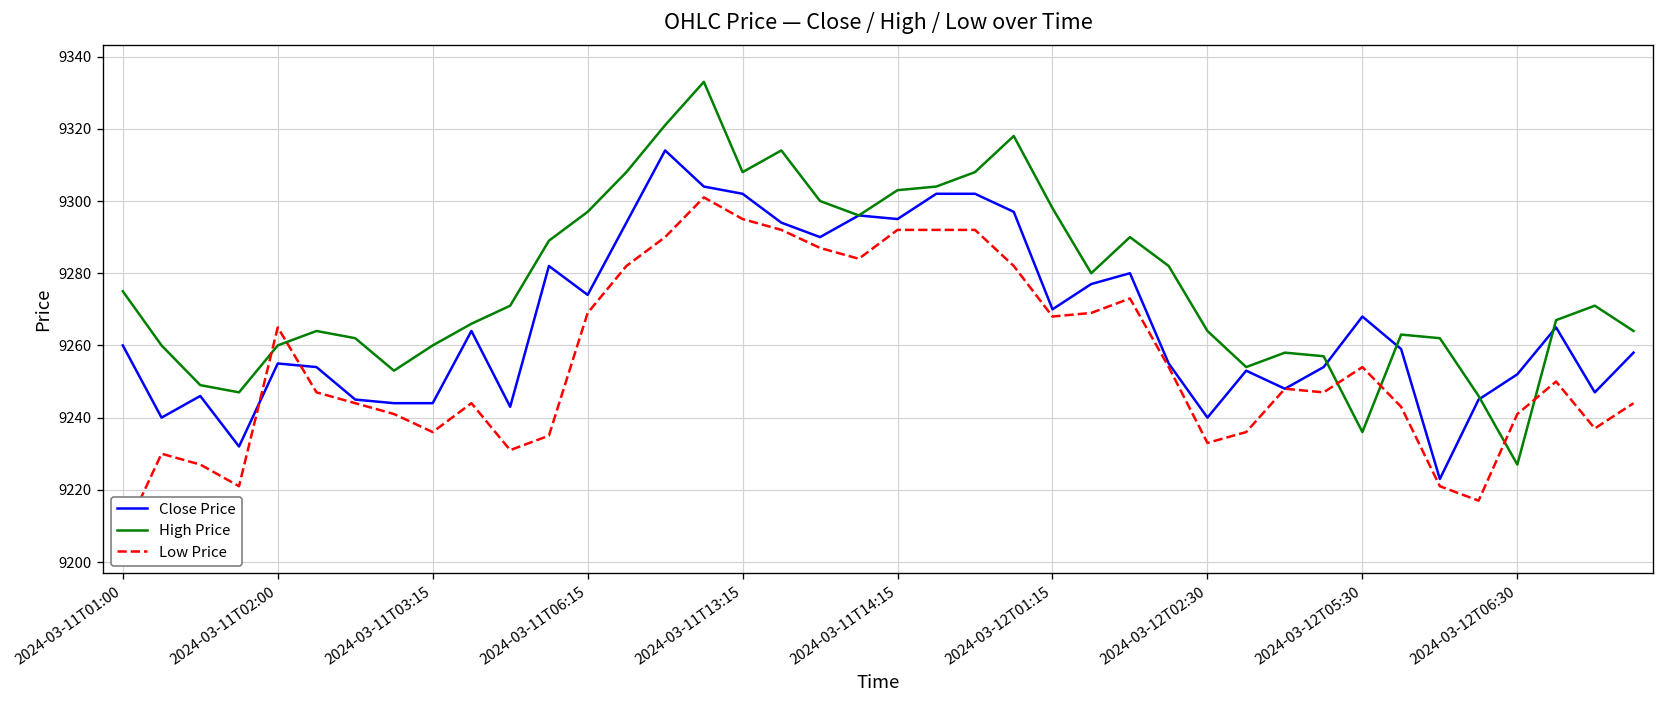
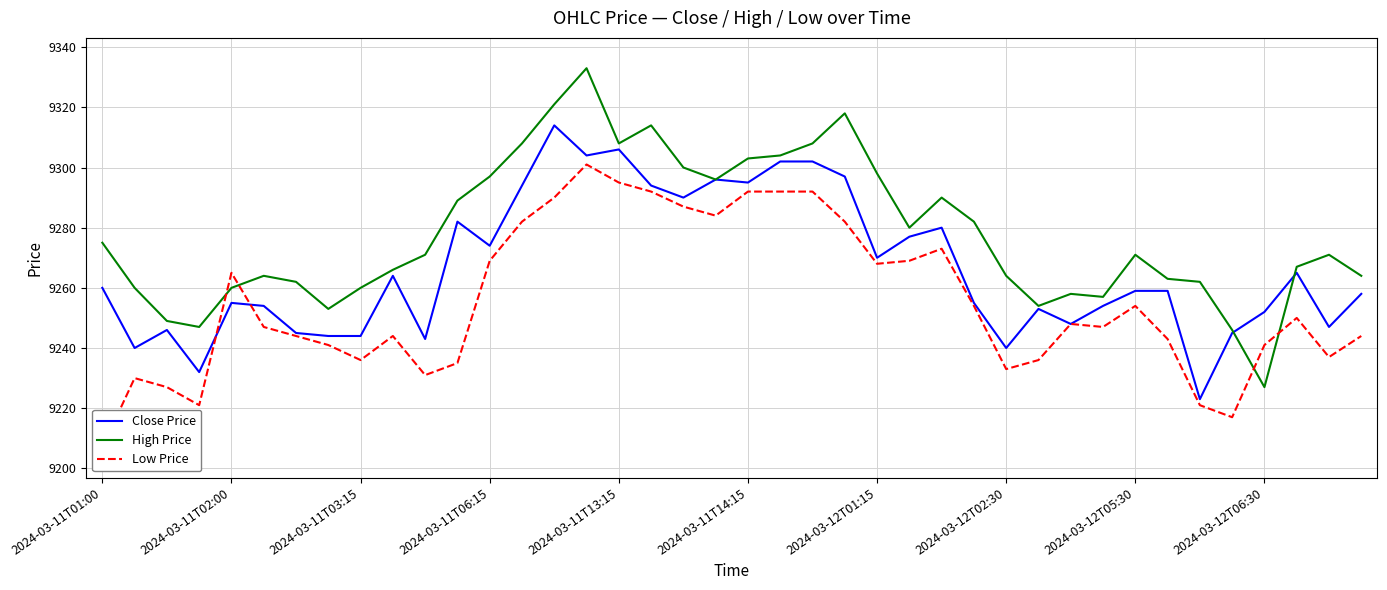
Close Price, 2024-03-11T13:15: 9302 -> 9306
Close Price, 2024-03-12T05:30: 9268 -> 9259
High Price, 2024-03-12T05:30: 9236 -> 9271
